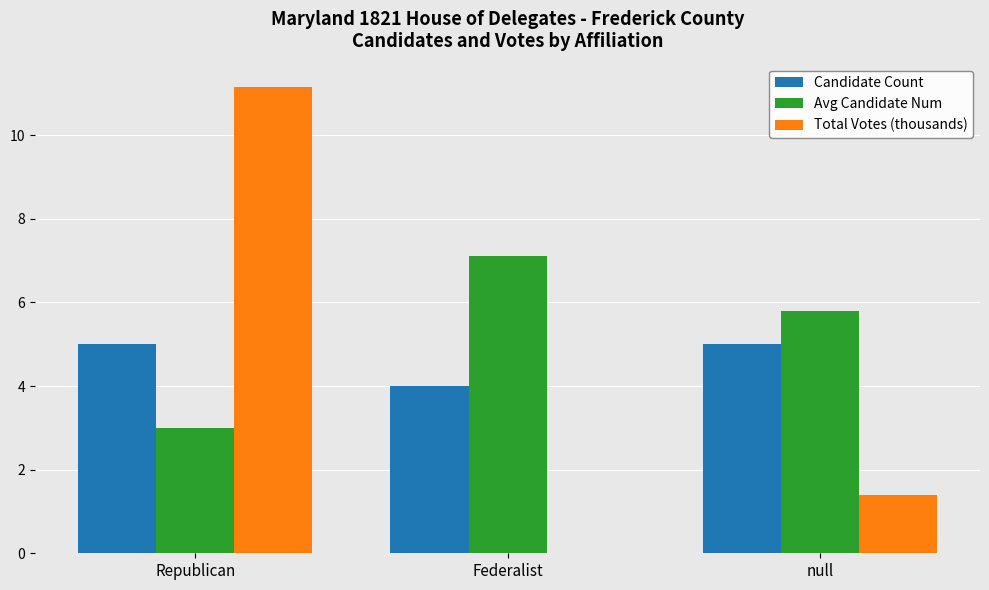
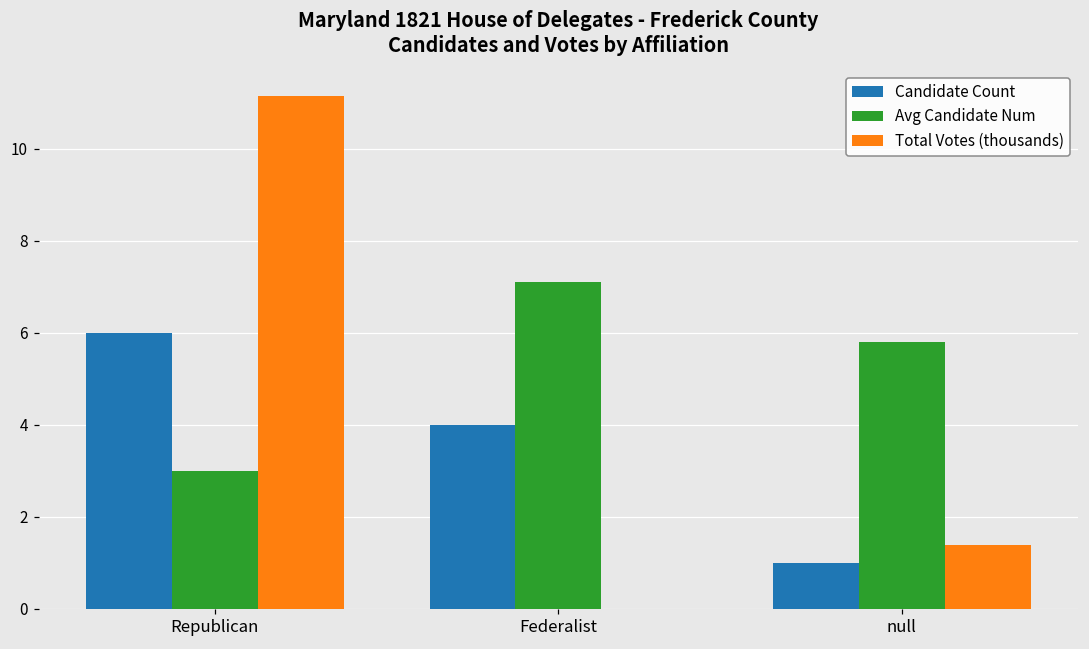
Candidate Count, Republican: 5 -> 6
Candidate Count, null: 5 -> 1
